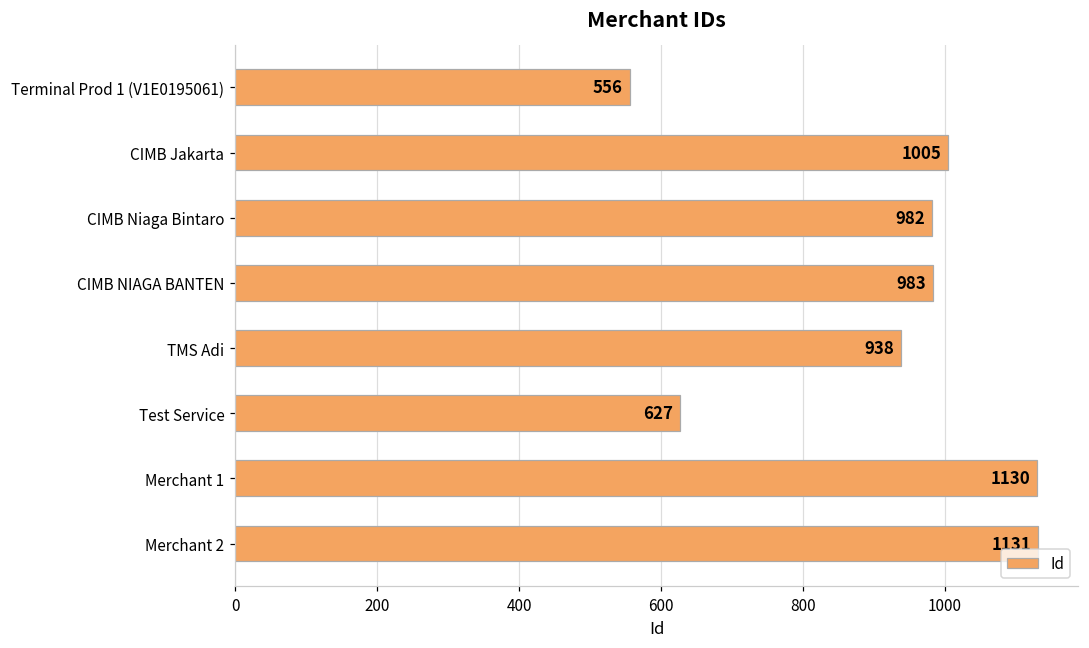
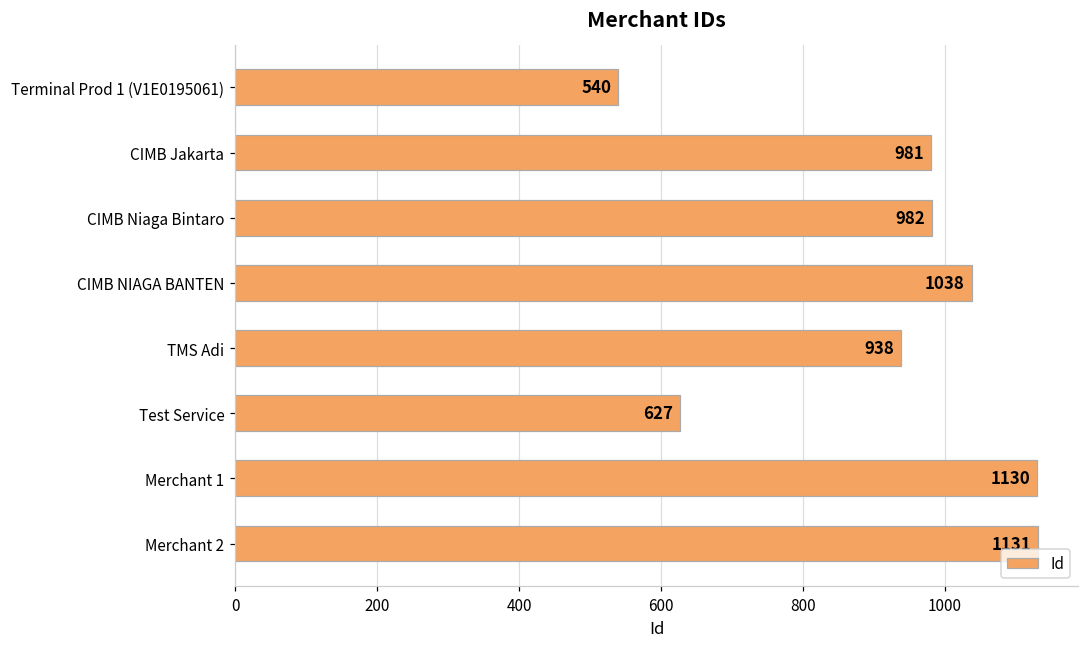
Terminal Prod 1 (V1E0195061): 556 -> 540
CIMB Jakarta: 1005 -> 981
CIMB NIAGA BANTEN: 983 -> 1038
